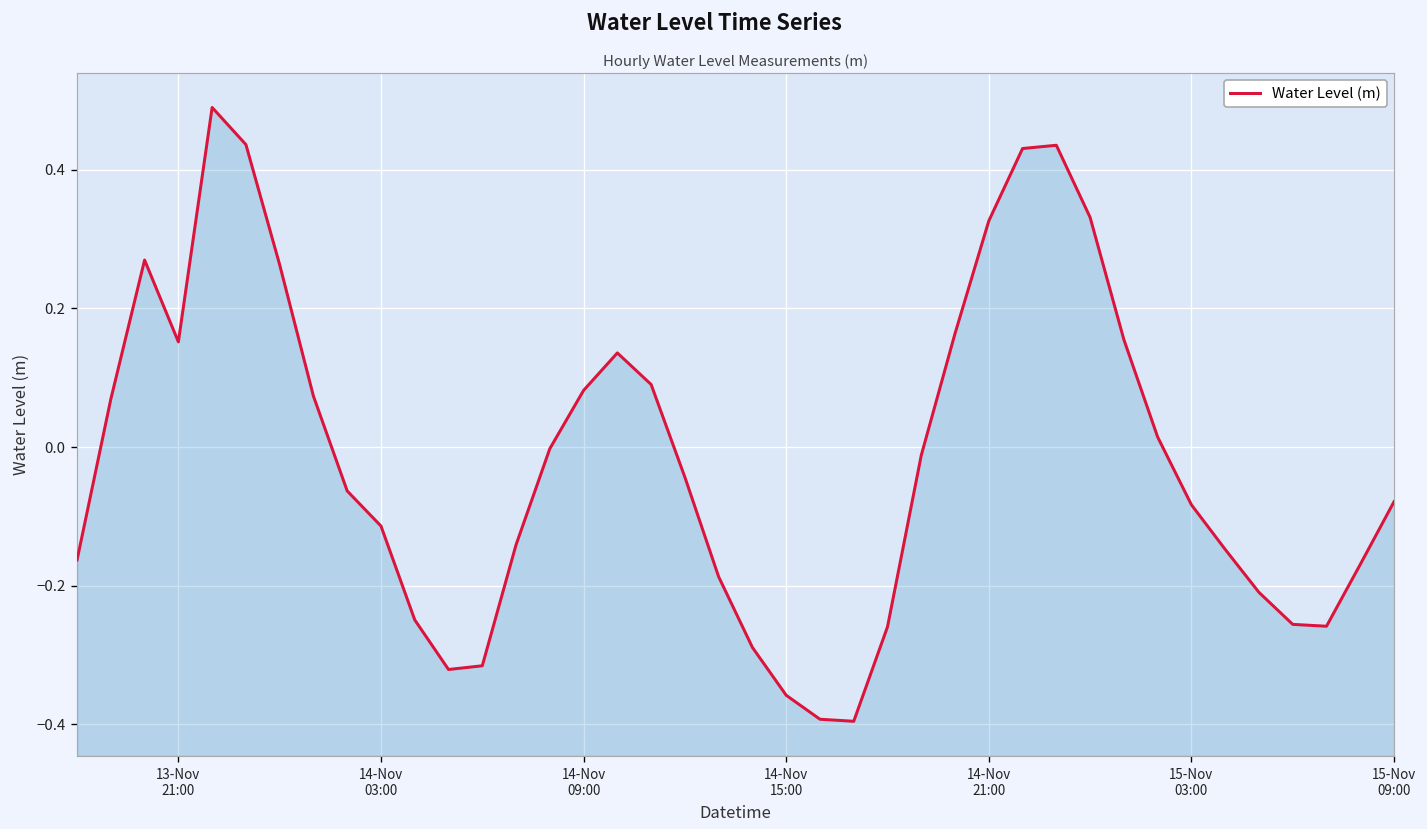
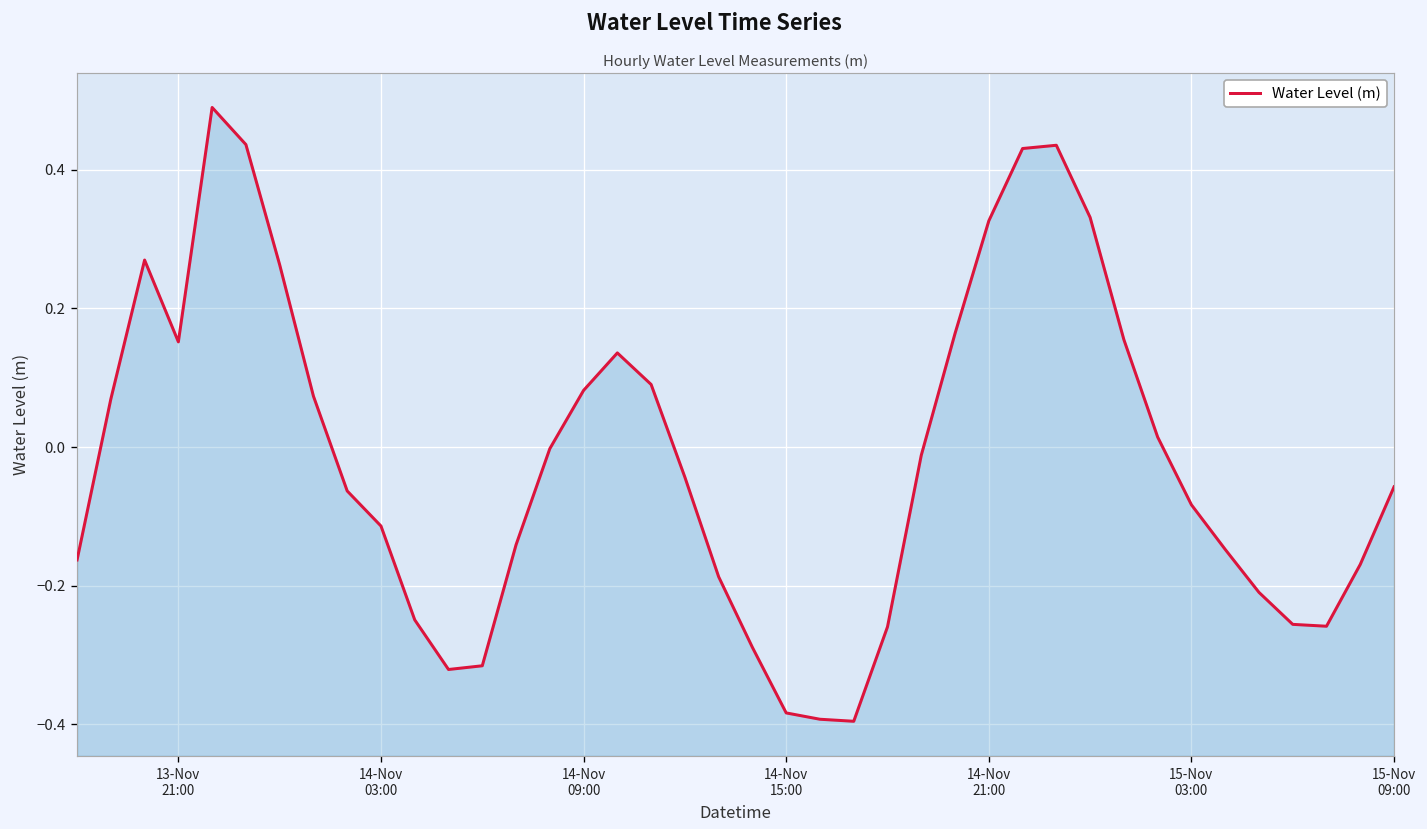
14-Nov 15:00: -0.36 -> -0.38
15-Nov 09:00: -0.08 -> -0.06
